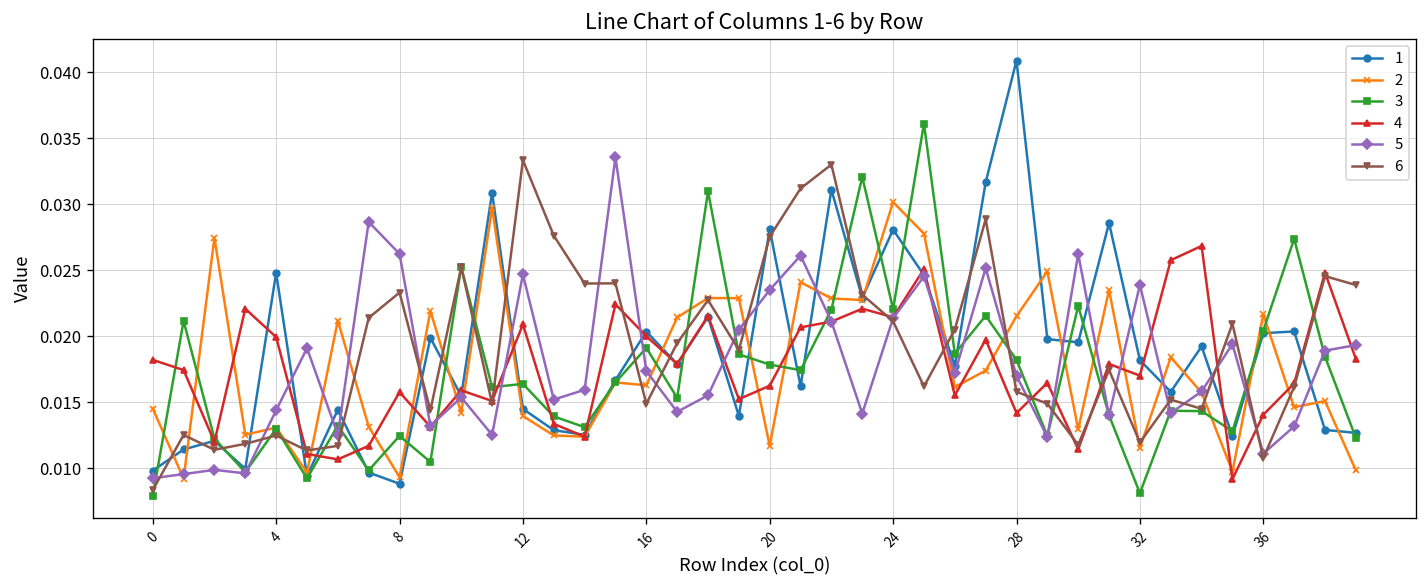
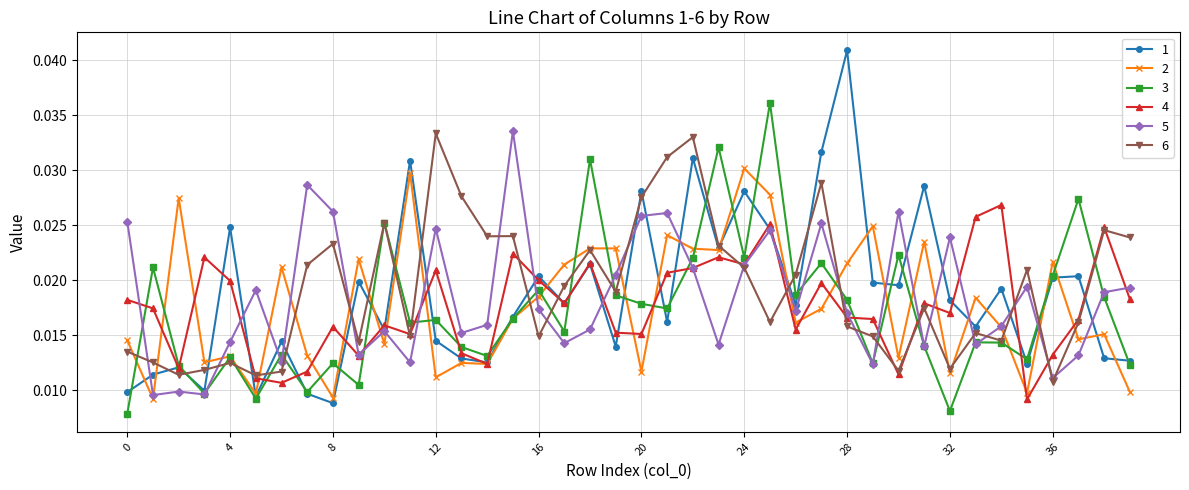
5, 0: 0.0093 -> 0.0253
6, 0: 0.0084 -> 0.0135
2, 12: 0.0140 -> 0.0112
2, 16: 0.0163 -> 0.0185
4, 20: 0.0163 -> 0.0151
5, 20: 0.0235 -> 0.0258
4, 28: 0.0142 -> 0.0166
4, 36: 0.0141 -> 0.0132
